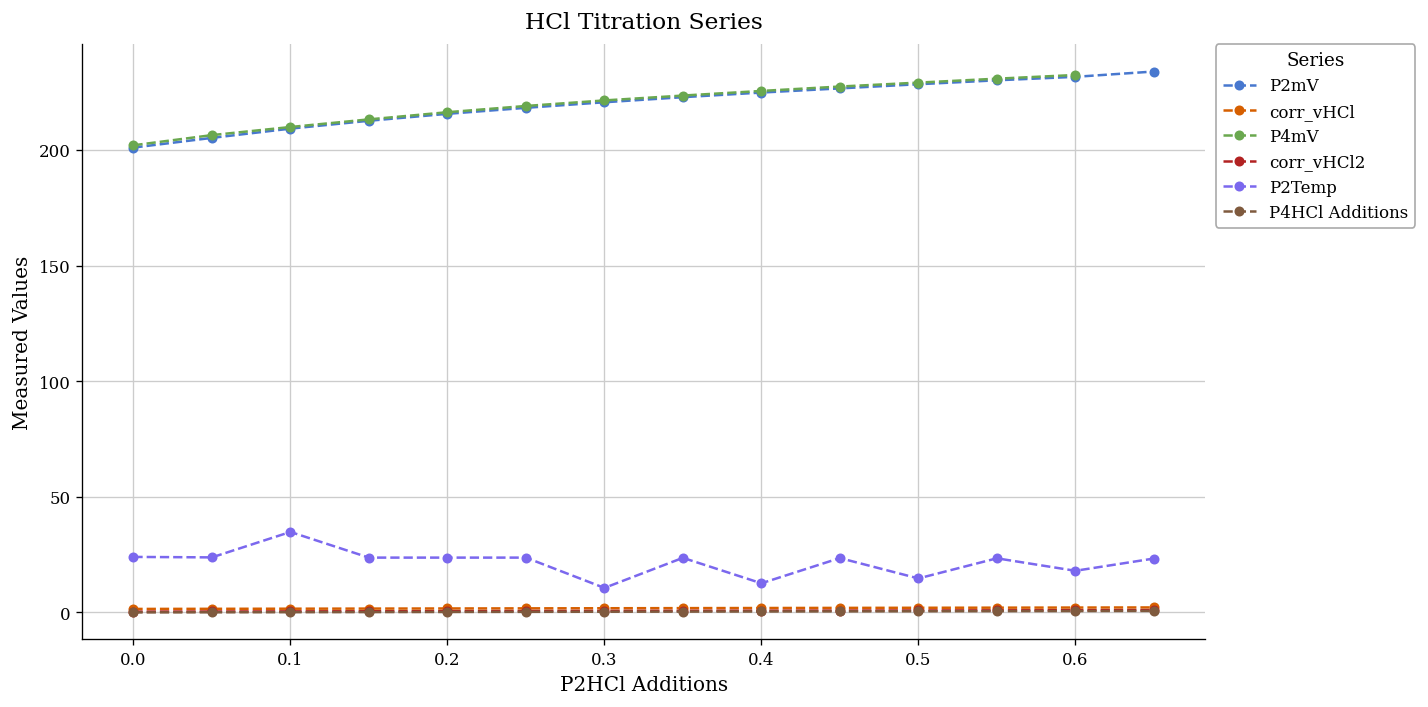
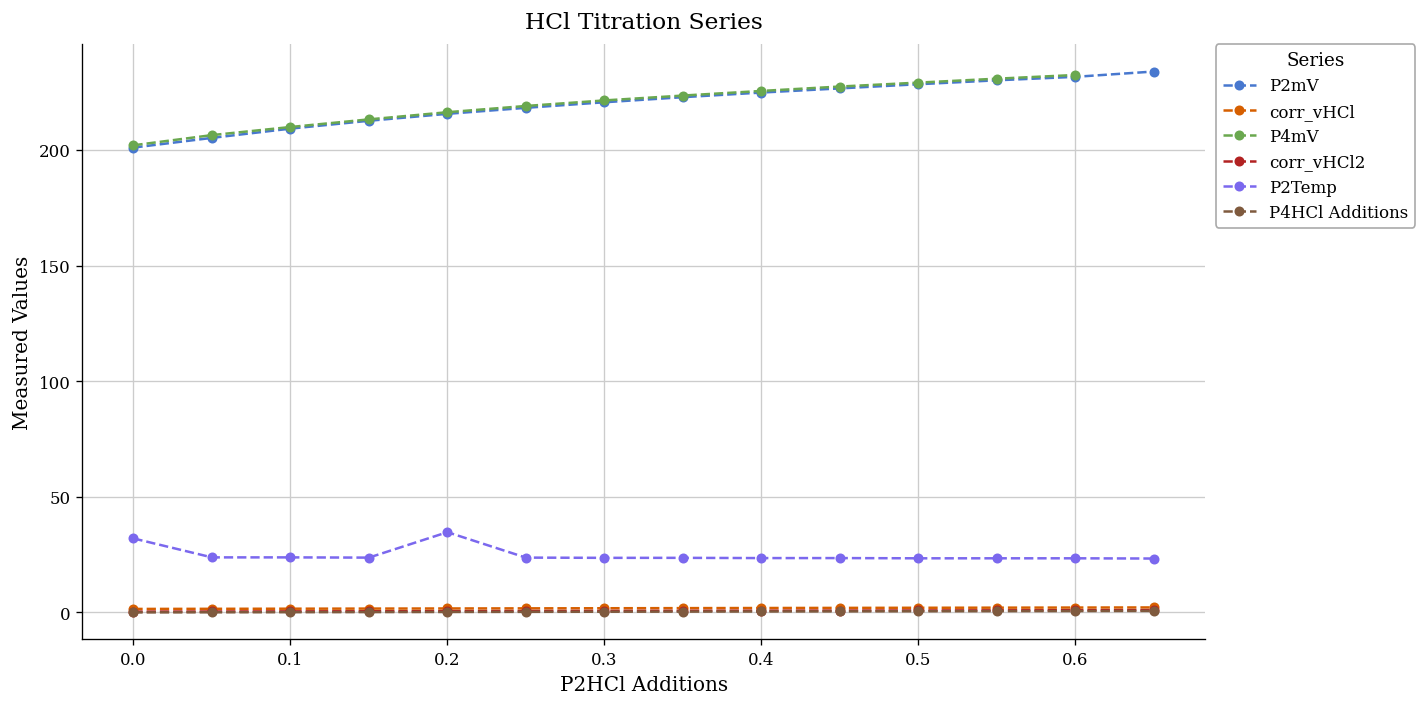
P2Temp, 0.0: 24 -> 32
P2Temp, 0.1: 35 -> 24
P2Temp, 0.2: 24 -> 35
P2Temp, 0.3: 11 -> 24
P2Temp, 0.4: 13 -> 24
P2Temp, 0.5: 15 -> 23
P2Temp, 0.6: 18 -> 23
